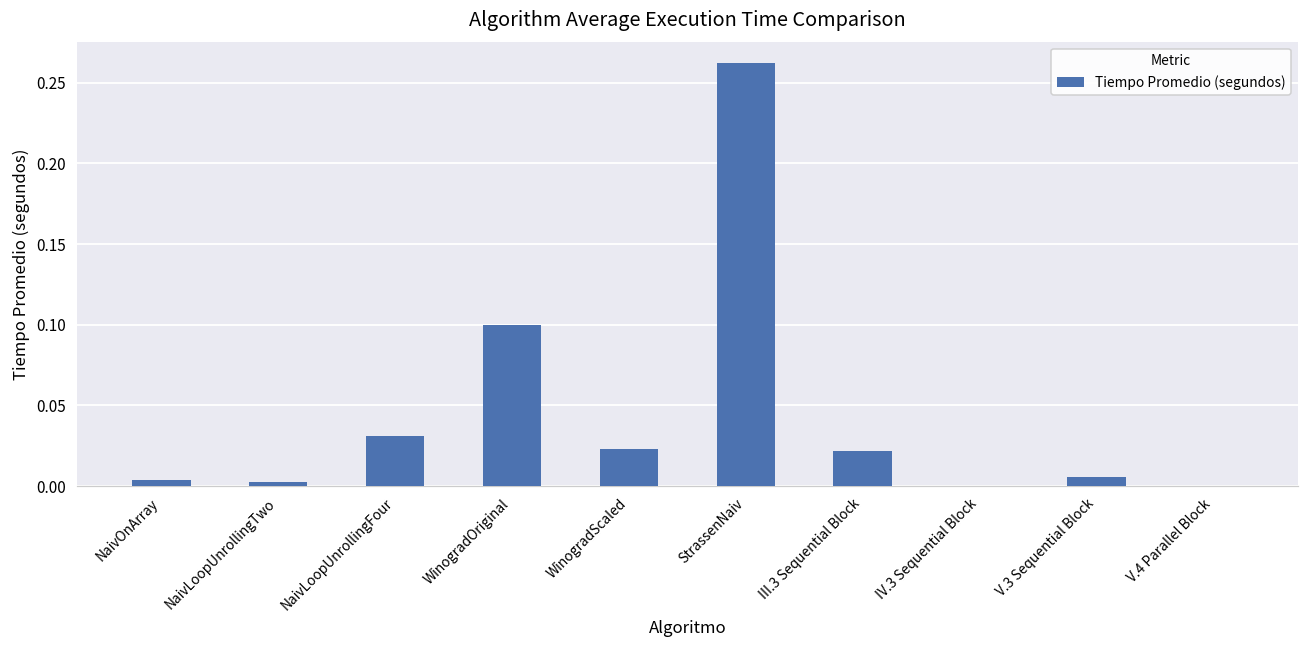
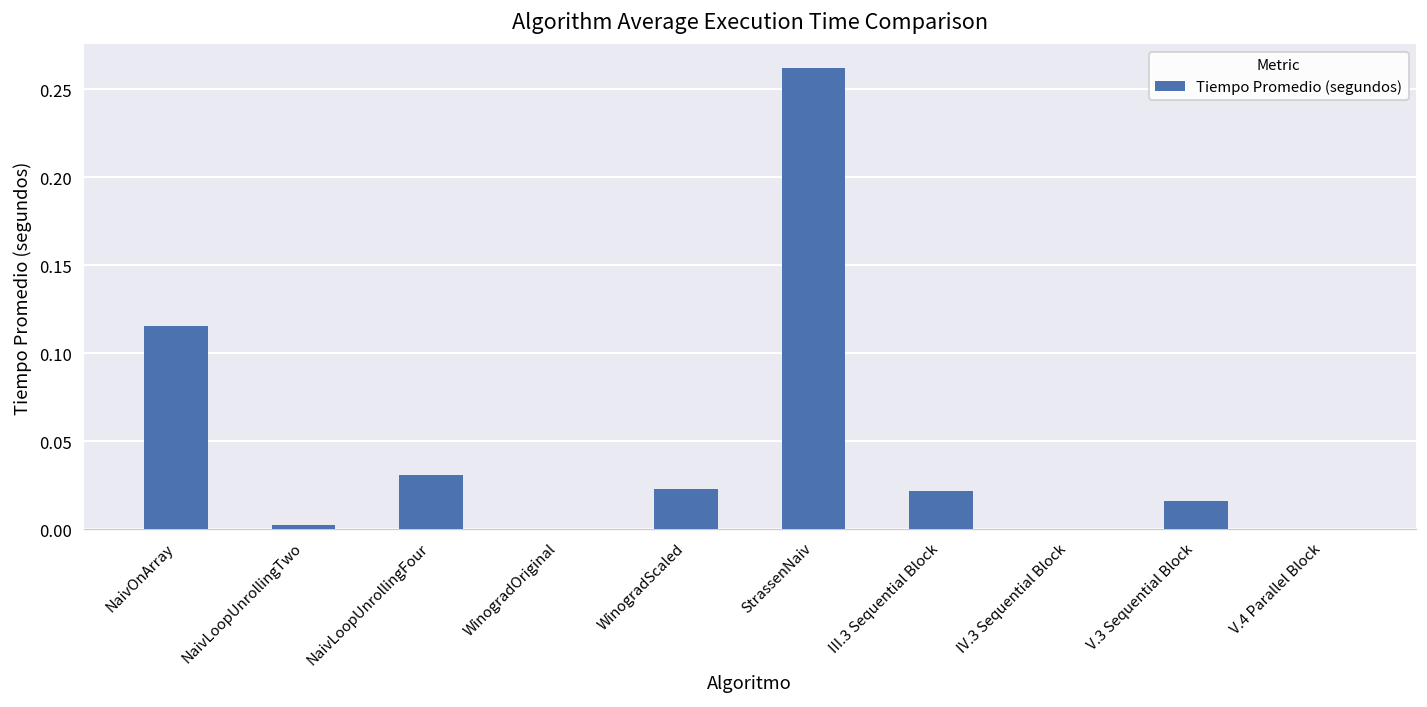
NaivOnArray: 0.004 -> 0.115
WinogradOriginal: 0.1 -> 0.0
V.3 Sequential Block: 0.006 -> 0.016
